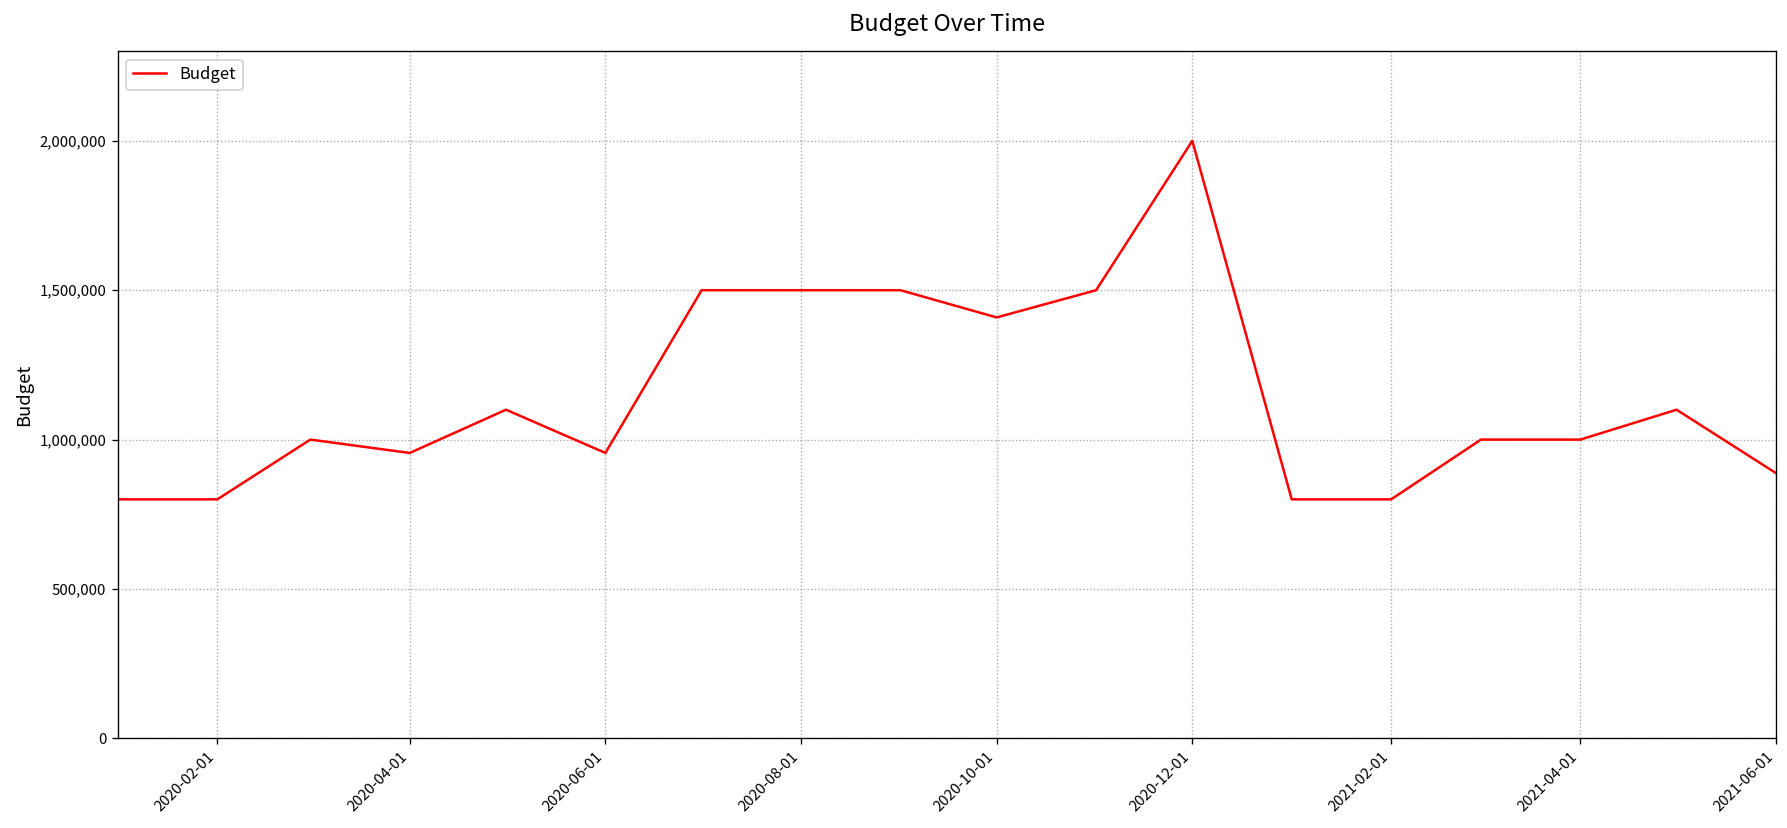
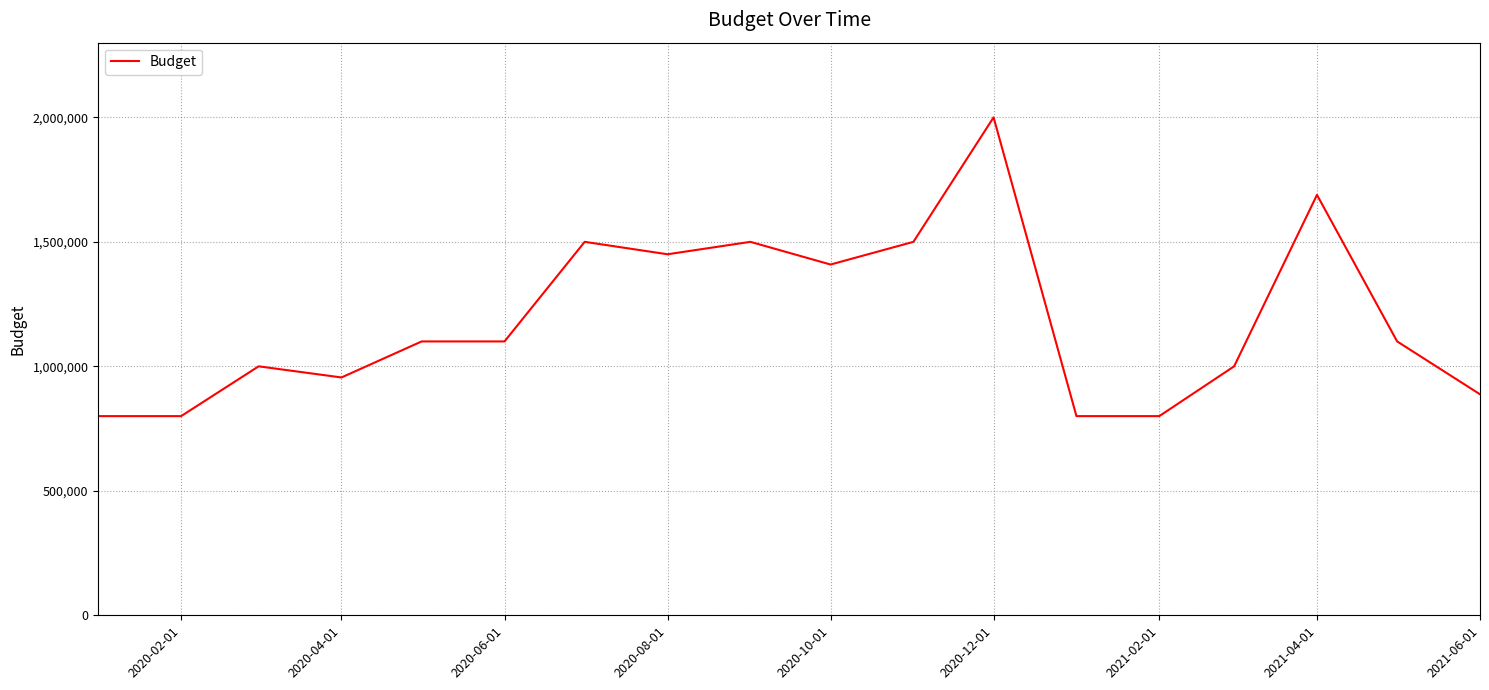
2020-06-01: 960,000 -> 1,100,000
2020-08-01: 1,500,000 -> 1,450,000
2021-04-01: 1,000,000 -> 1,690,000
